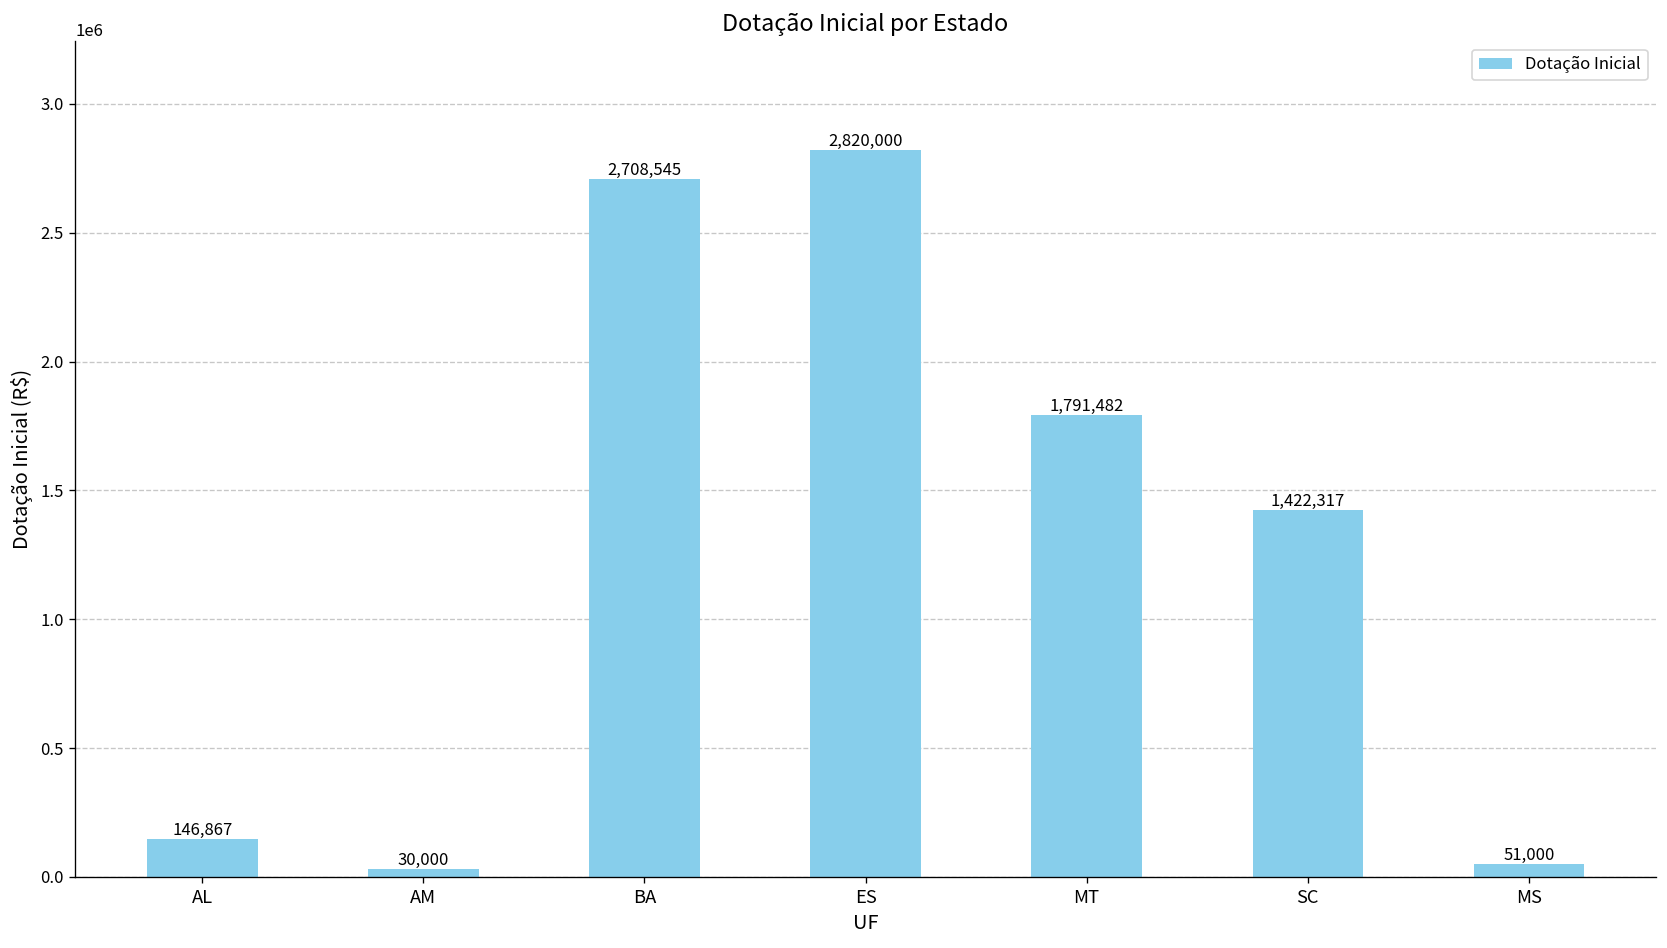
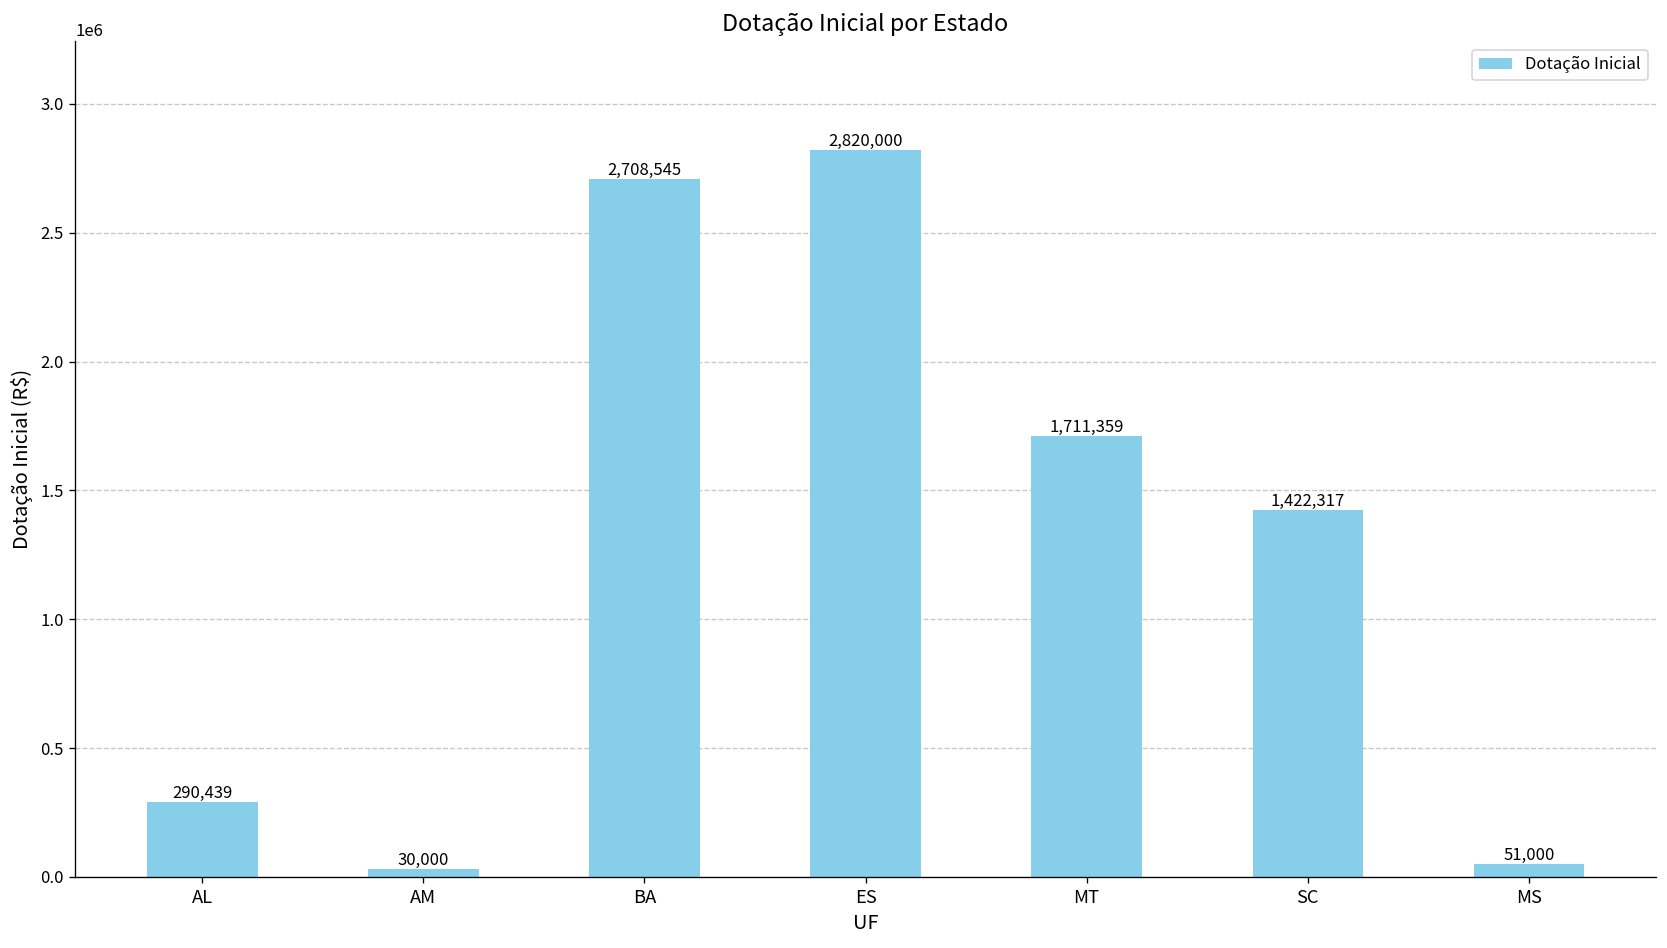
AL: 146,867 -> 290,439
MT: 1,791,482 -> 1,711,359
